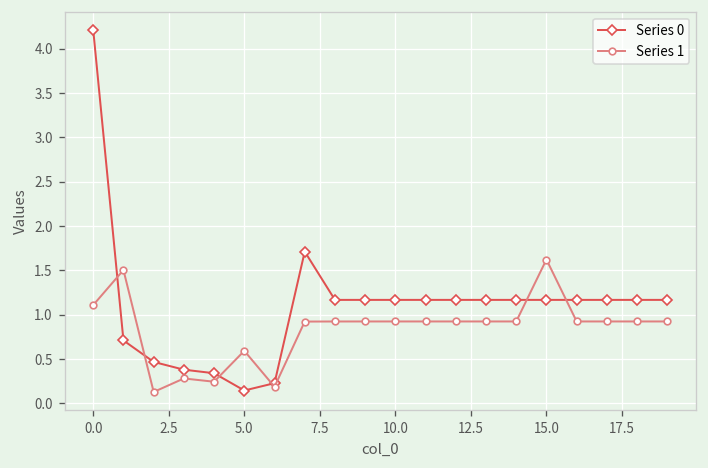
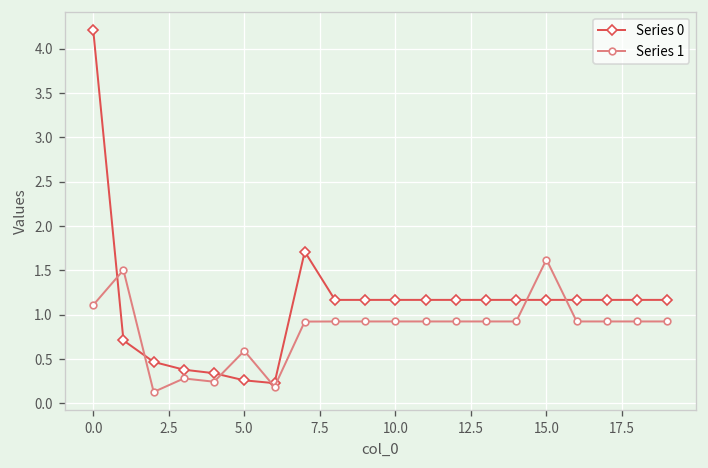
Series 0, 5.0: 0.1 -> 0.3
